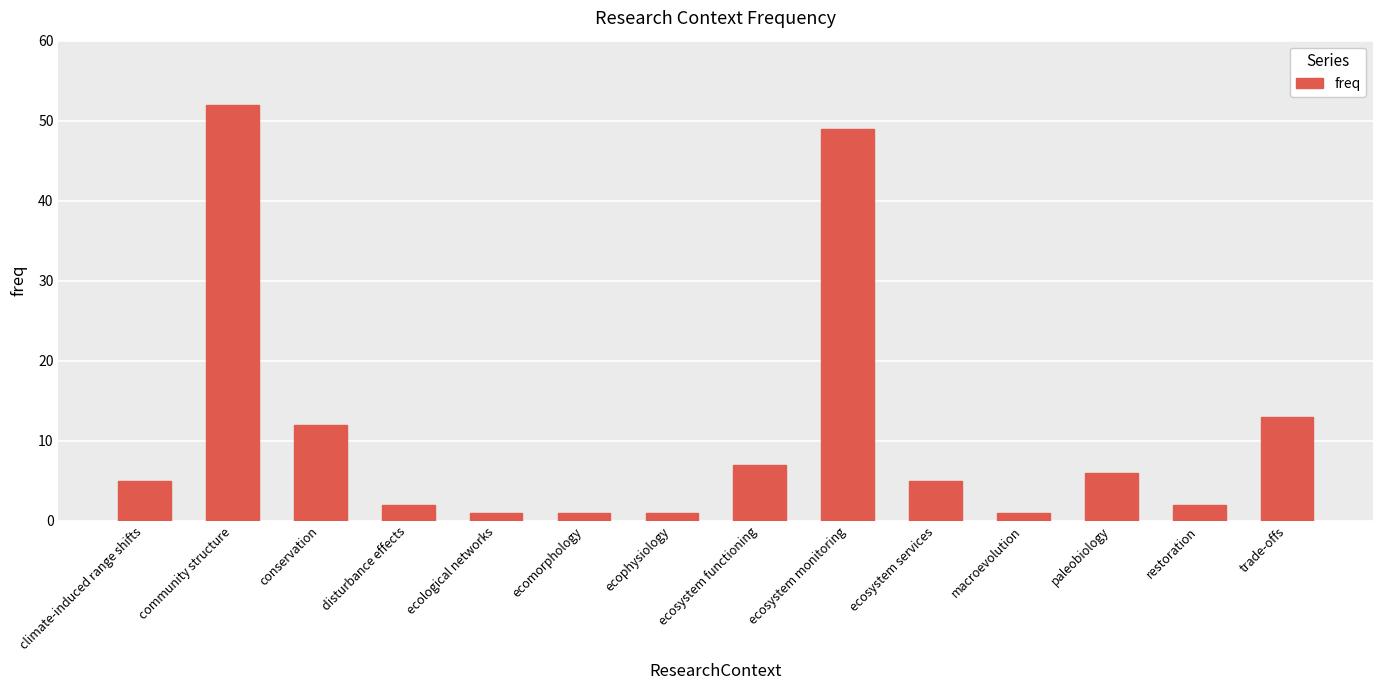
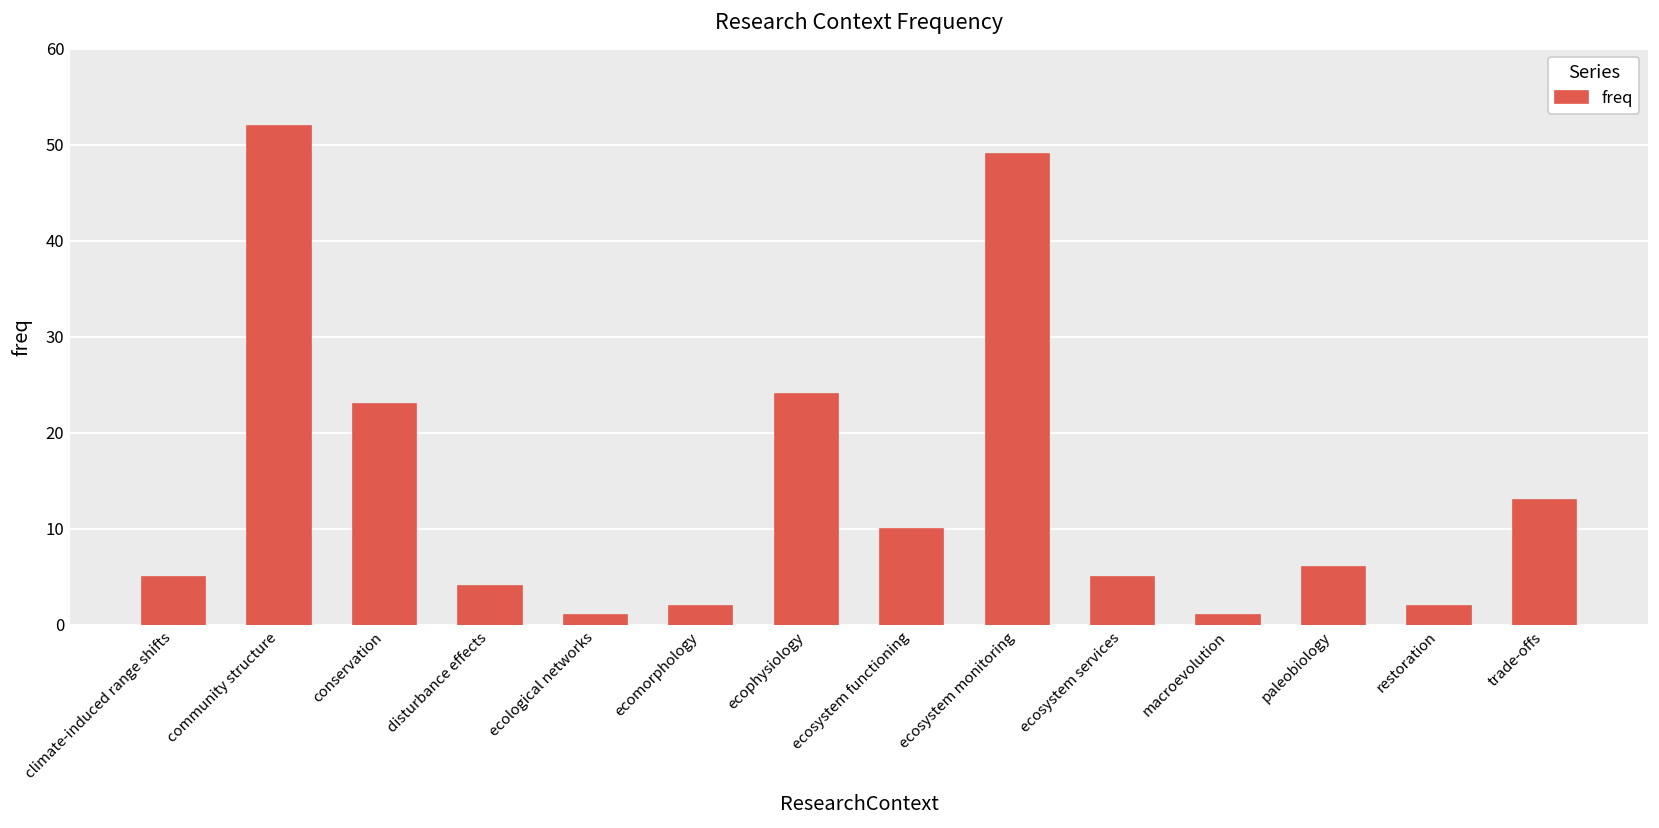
conservation: 12 -> 23
disturbance effects: 2 -> 4
ecomorphology: 1 -> 2
ecophysiology: 1 -> 24
ecosystem functioning: 7 -> 10
